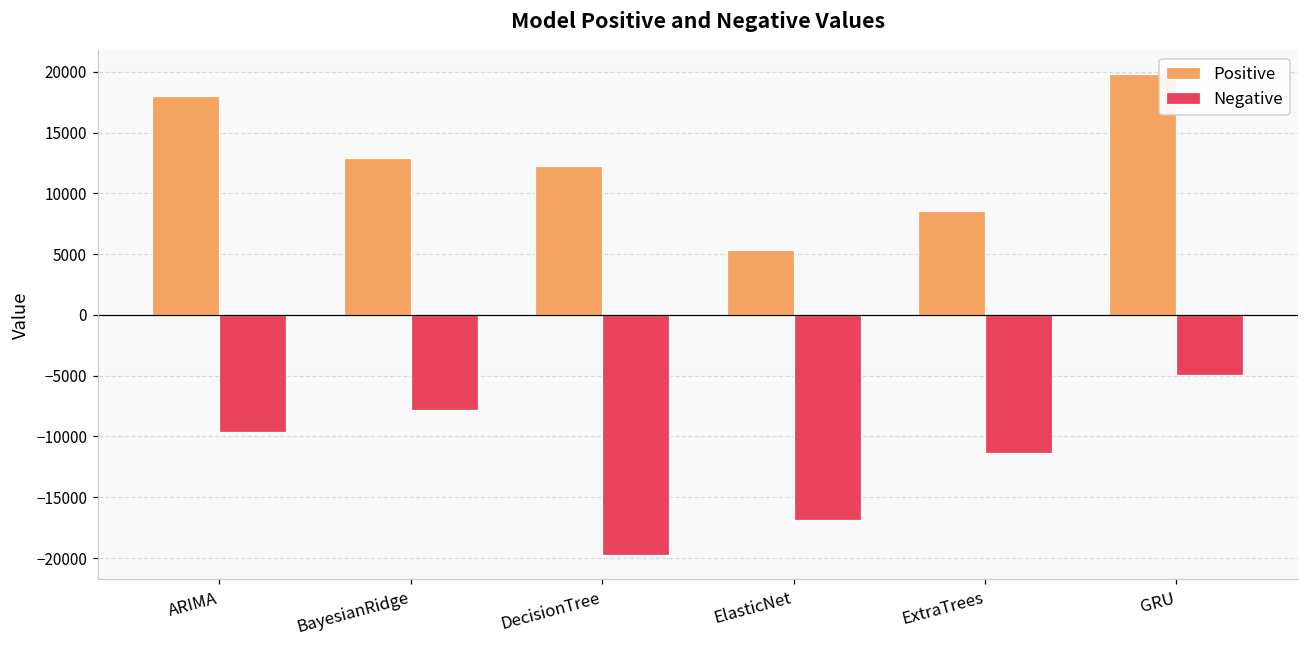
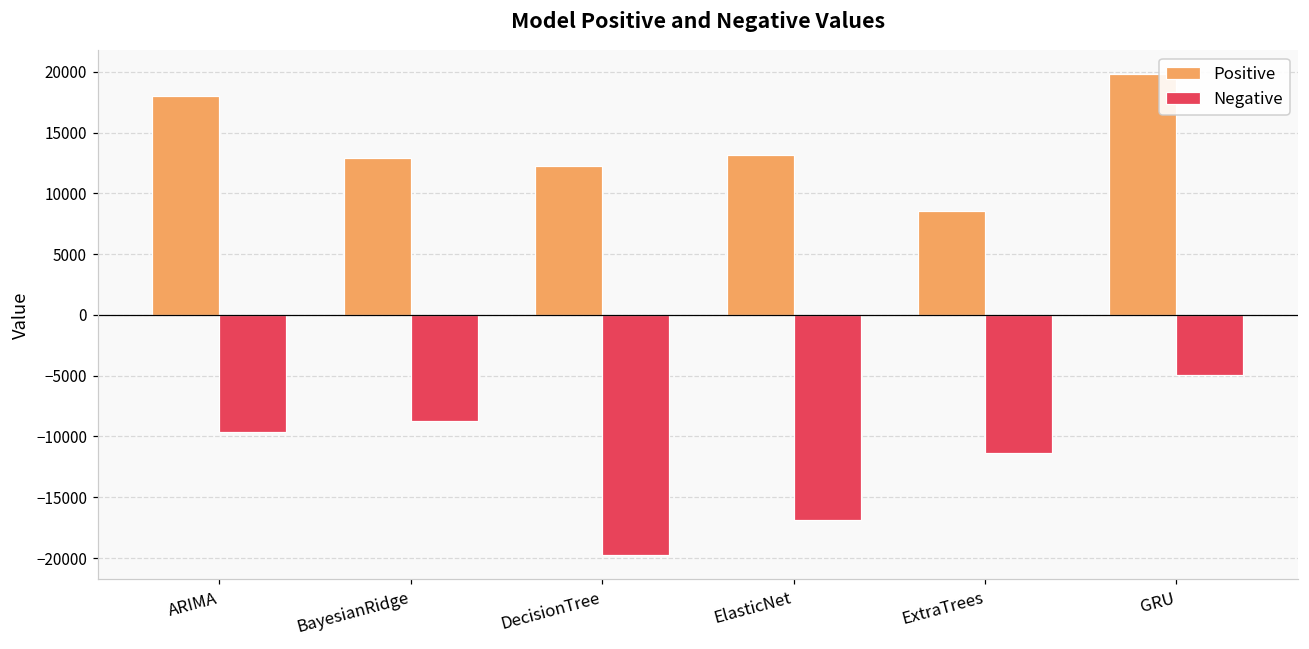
Negative, BayesianRidge: -7800 -> -8800
Positive, ElasticNet: 5300 -> 13100
